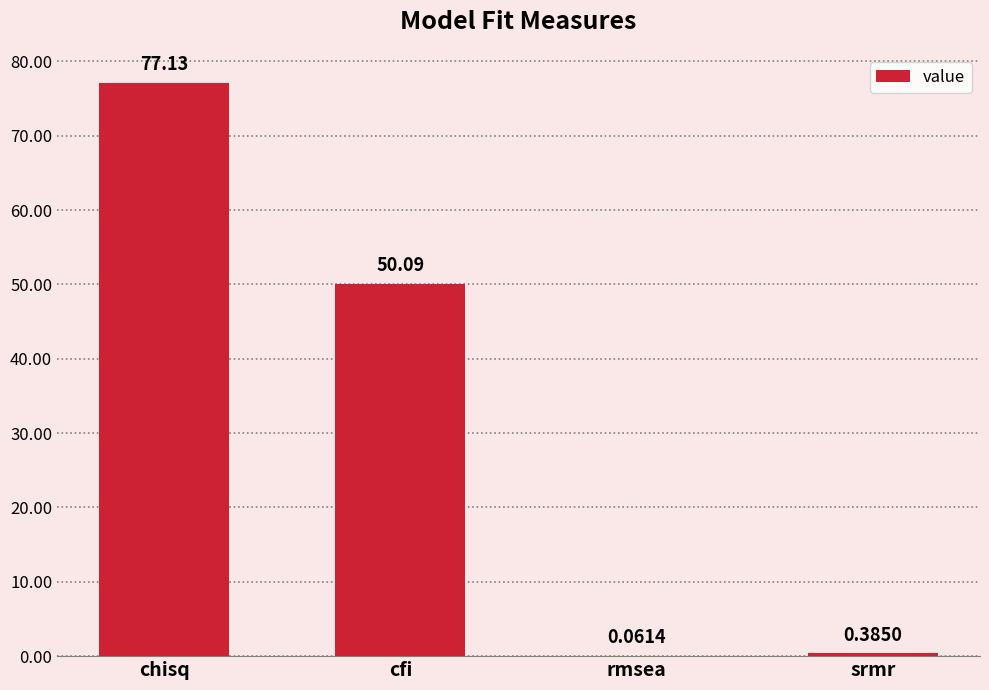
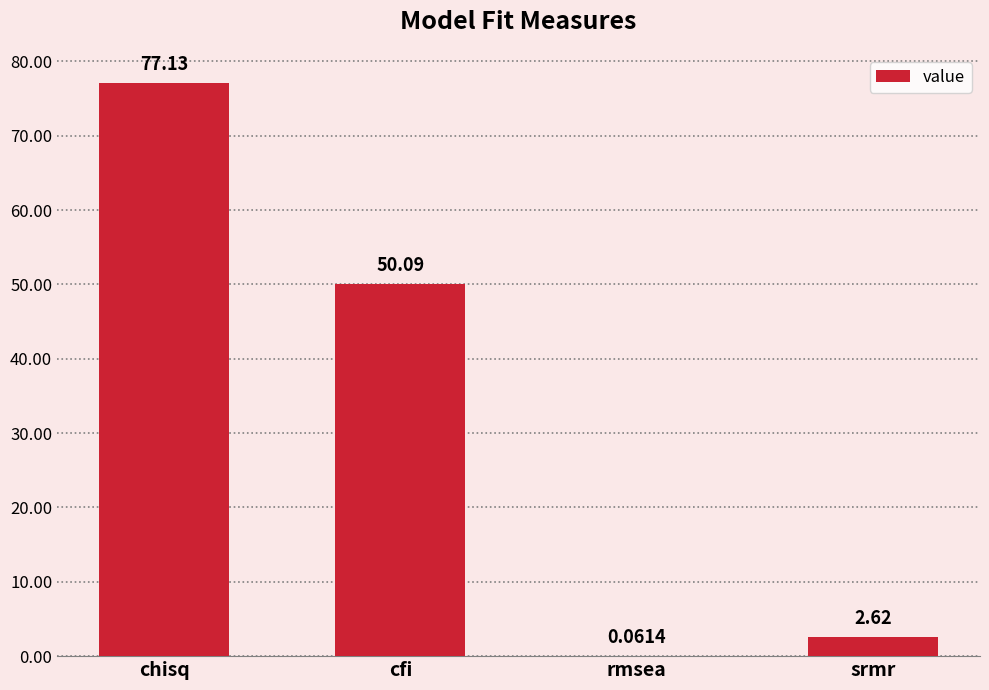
srmr: 0.3850 -> 2.62
